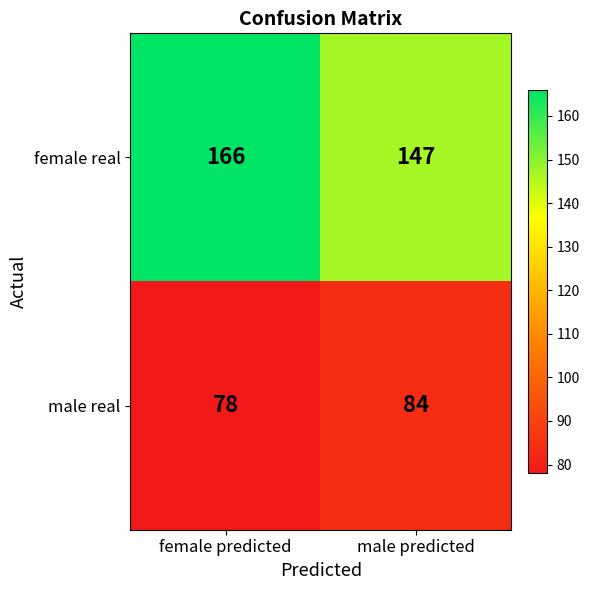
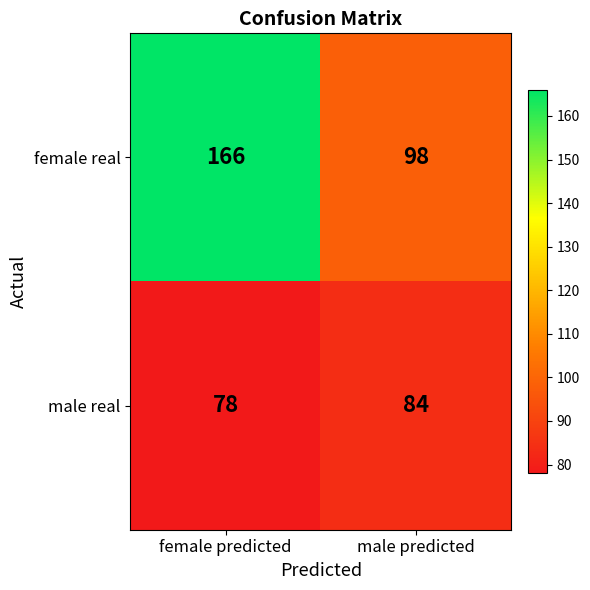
female real, male predicted: 147 -> 98
